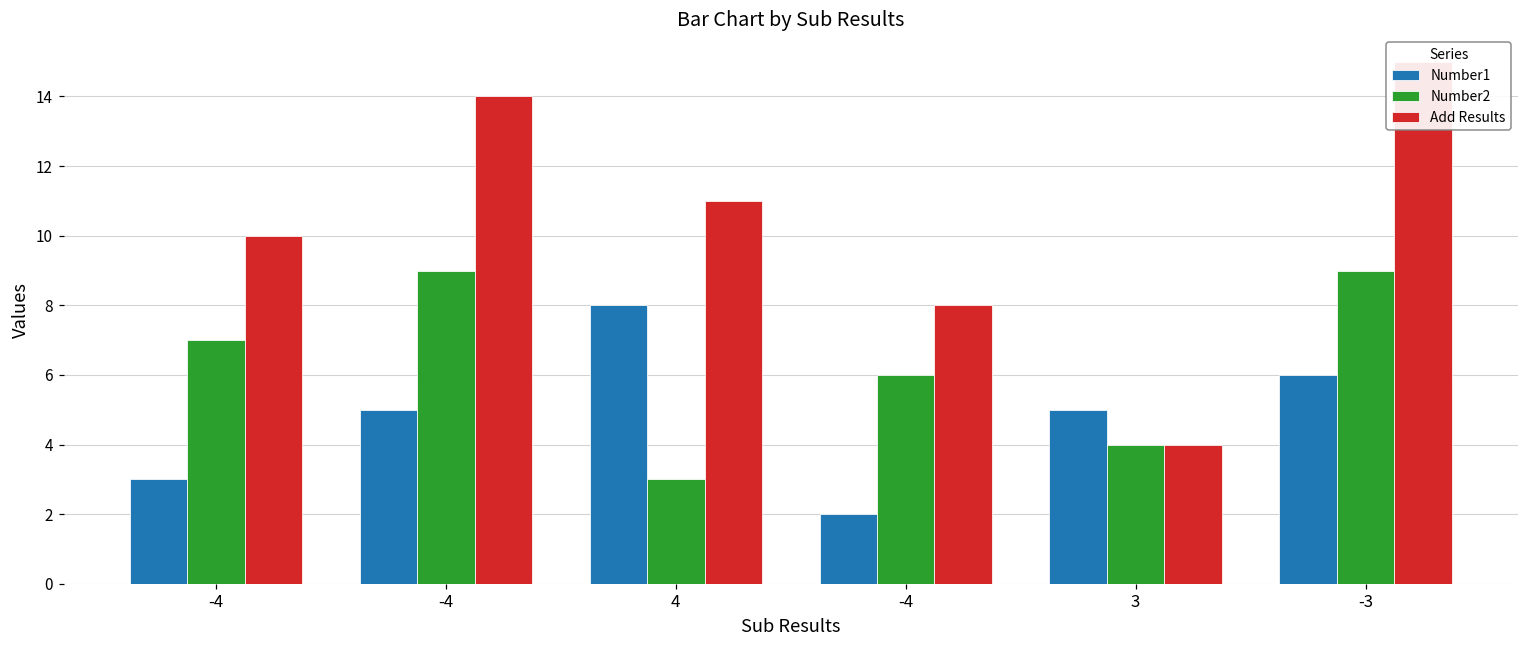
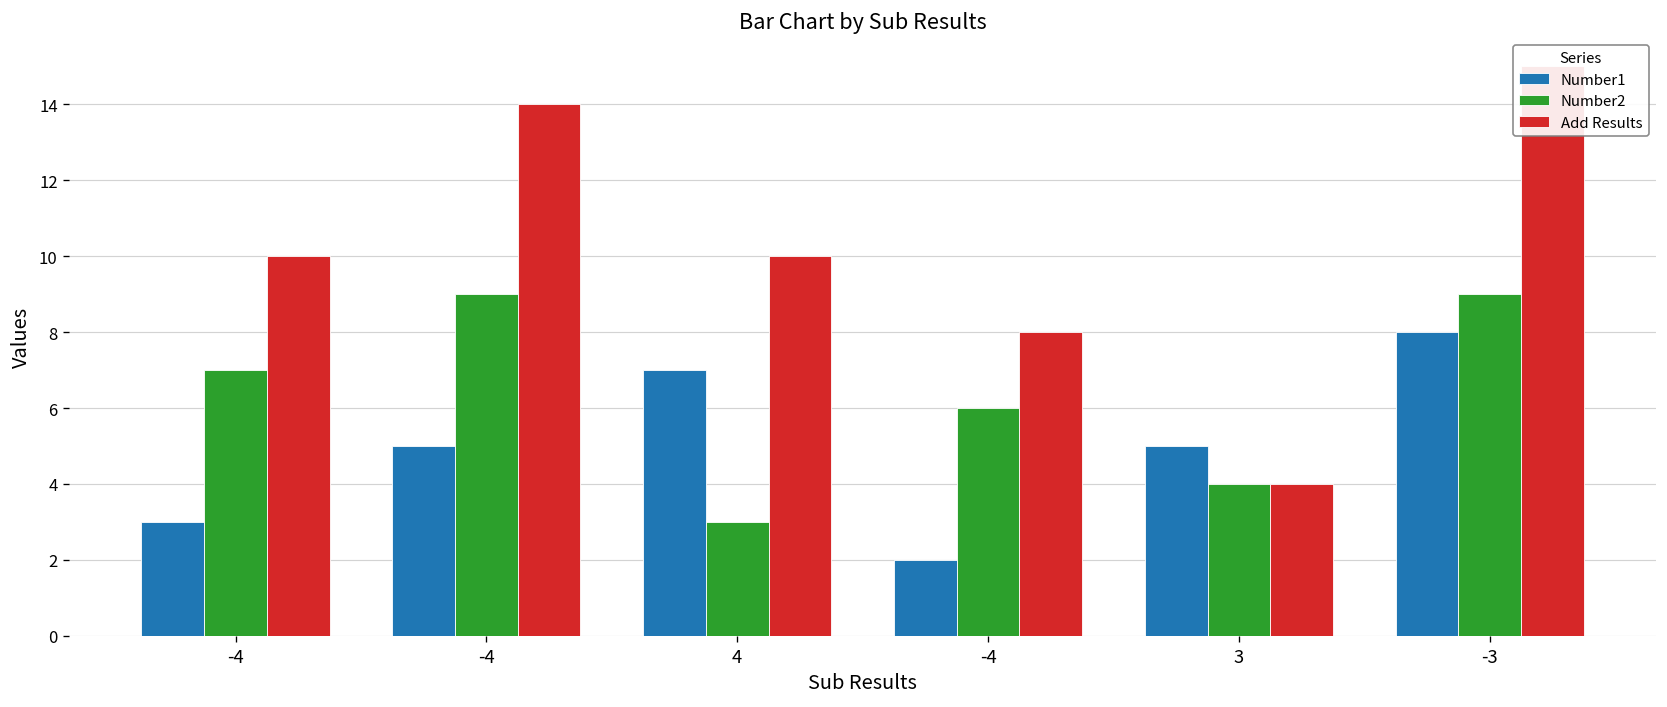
Number1, 4: 8 -> 7
Add Results, 4: 11 -> 10
Number1, -3: 6 -> 8
